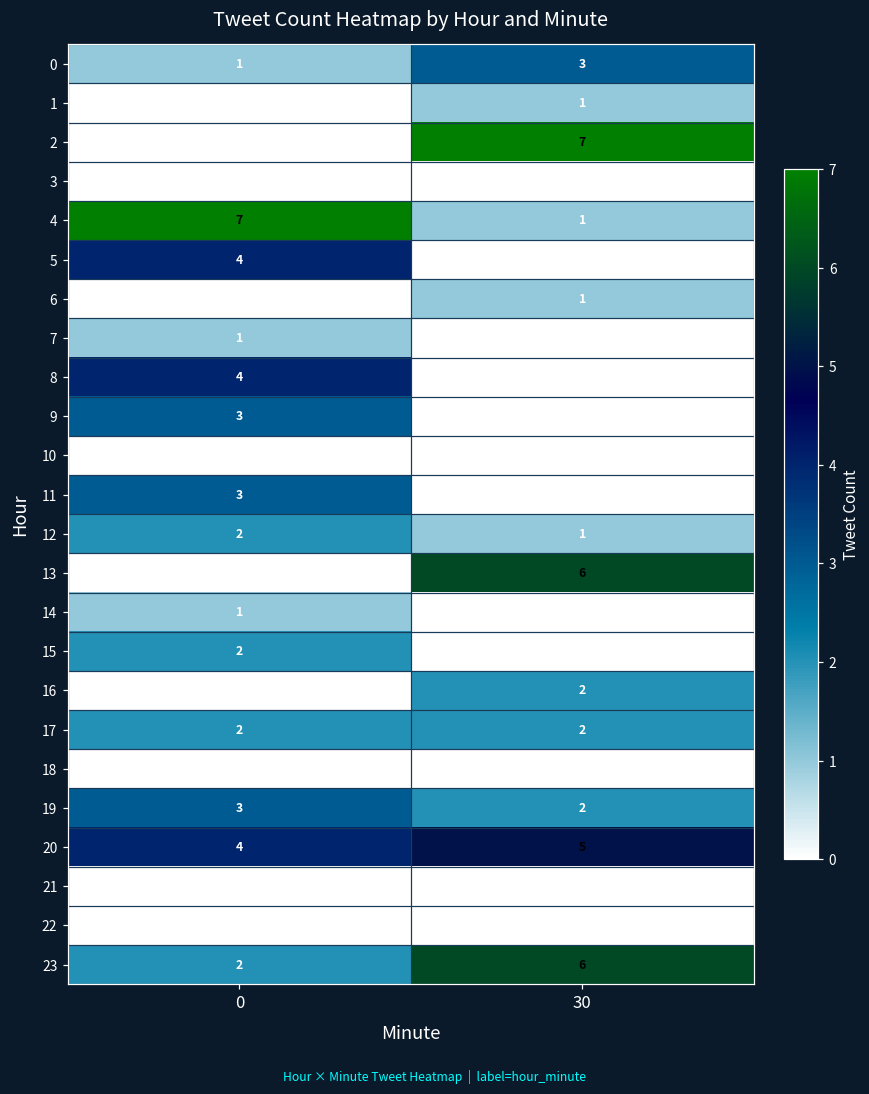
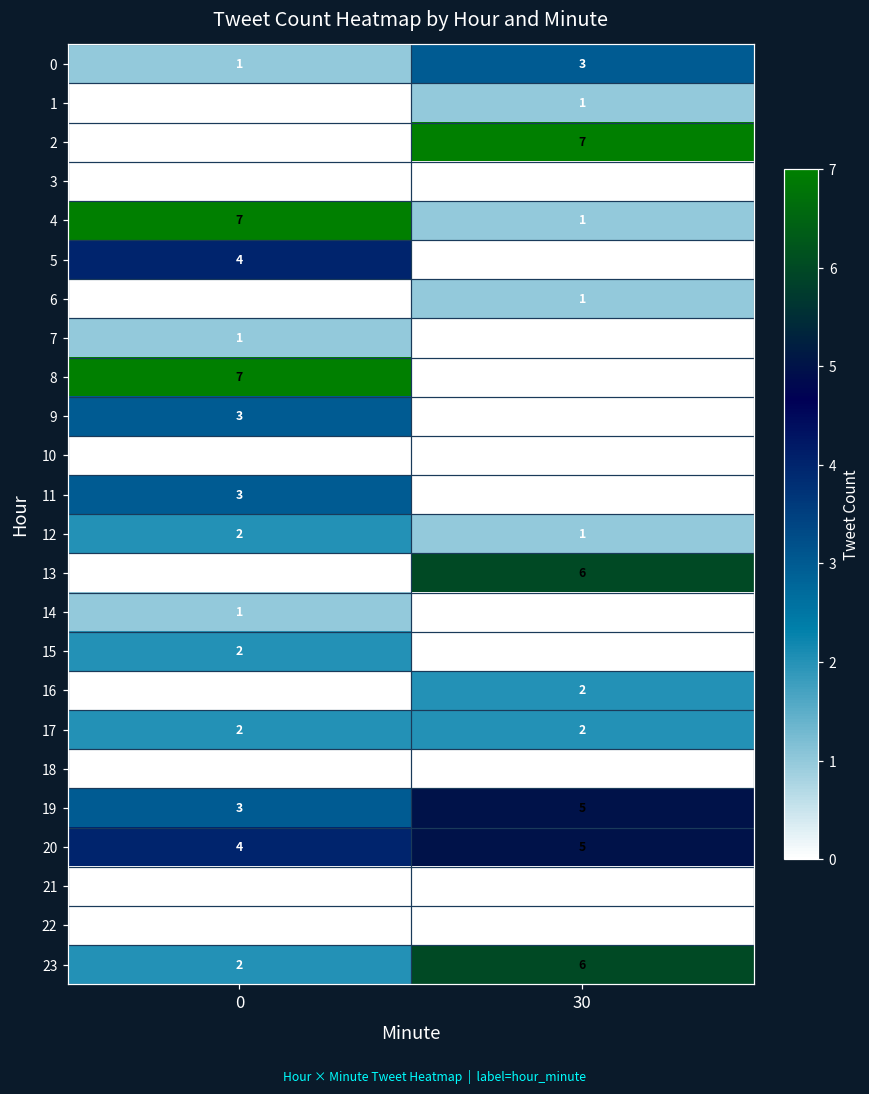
8, 0: 4 -> 7
19, 30: 2 -> 5
